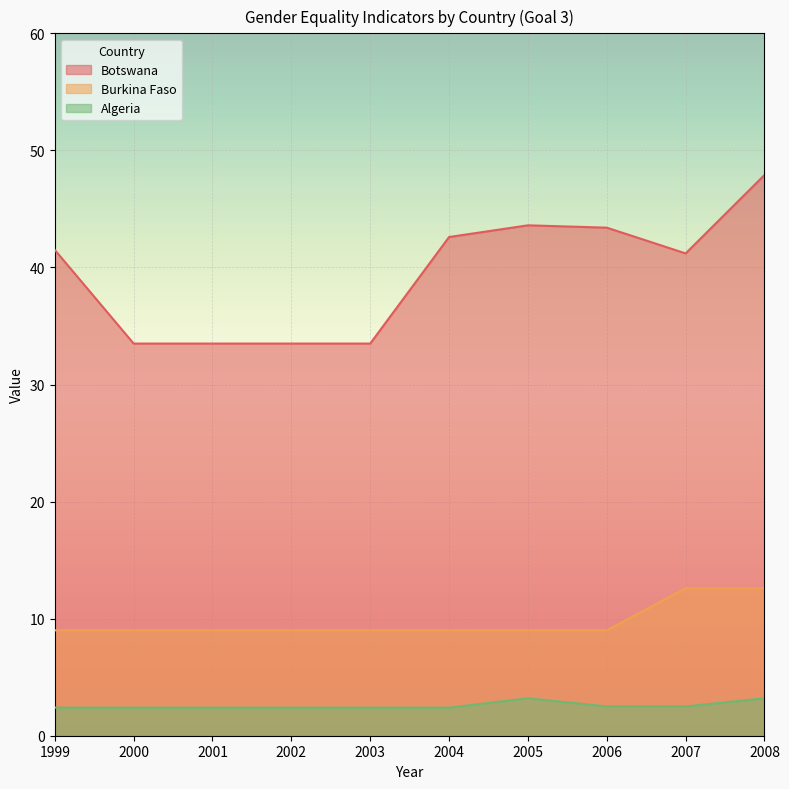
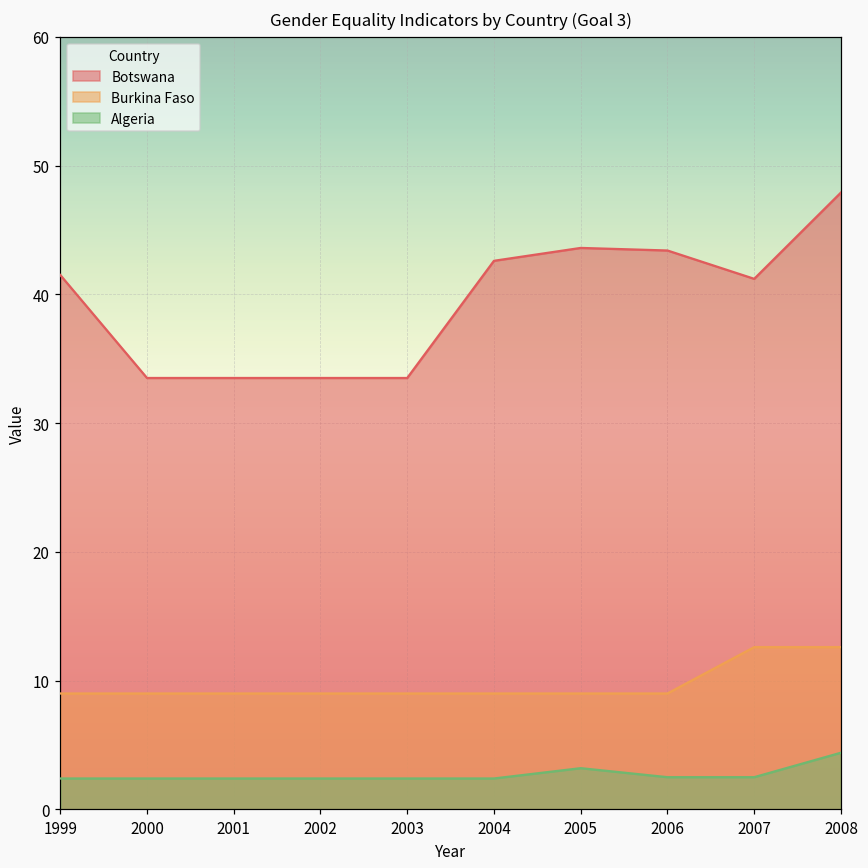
Algeria, 2008: 3.2 -> 4.4
